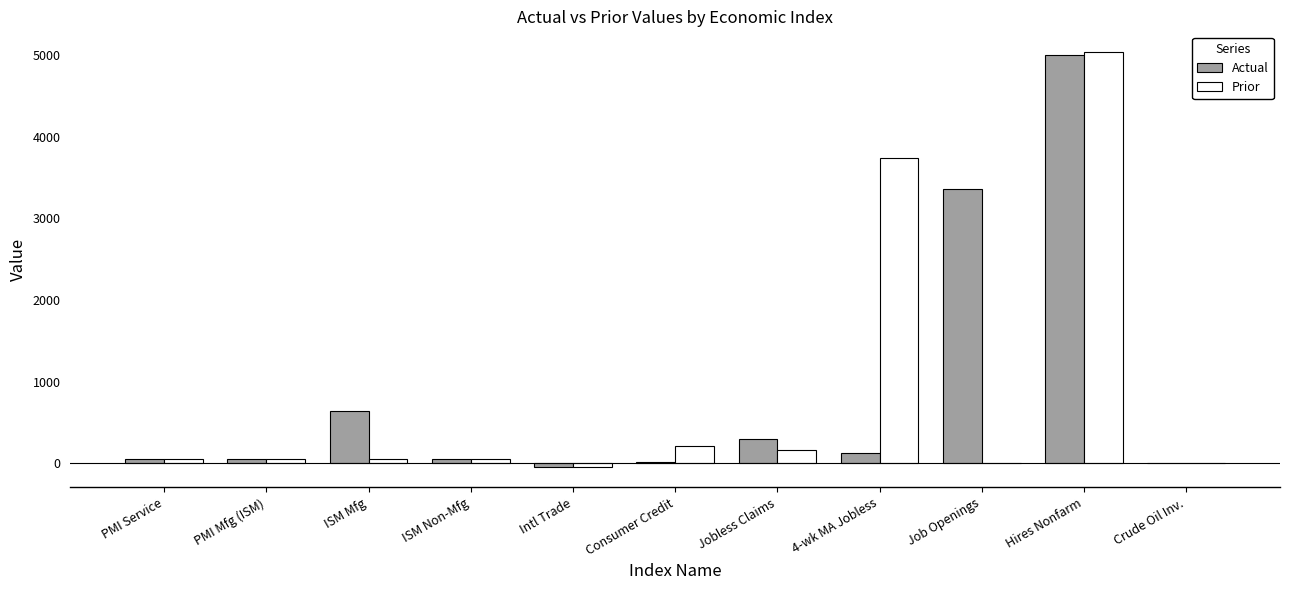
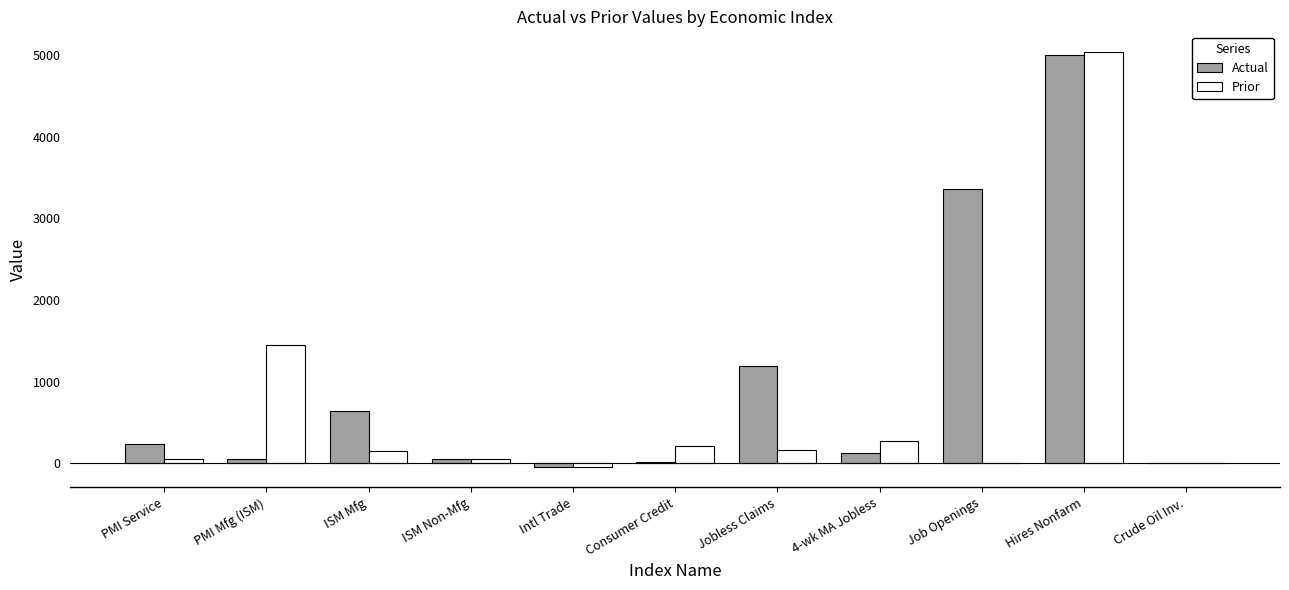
Actual, PMI Service: 100 -> 200
Prior, PMI Mfg (ISM): 100 -> 1400
Prior, ISM Mfg: 100 -> 200
Actual, Jobless Claims: 300 -> 1200
Prior, 4-wk MA Jobless: 3700 -> 300
